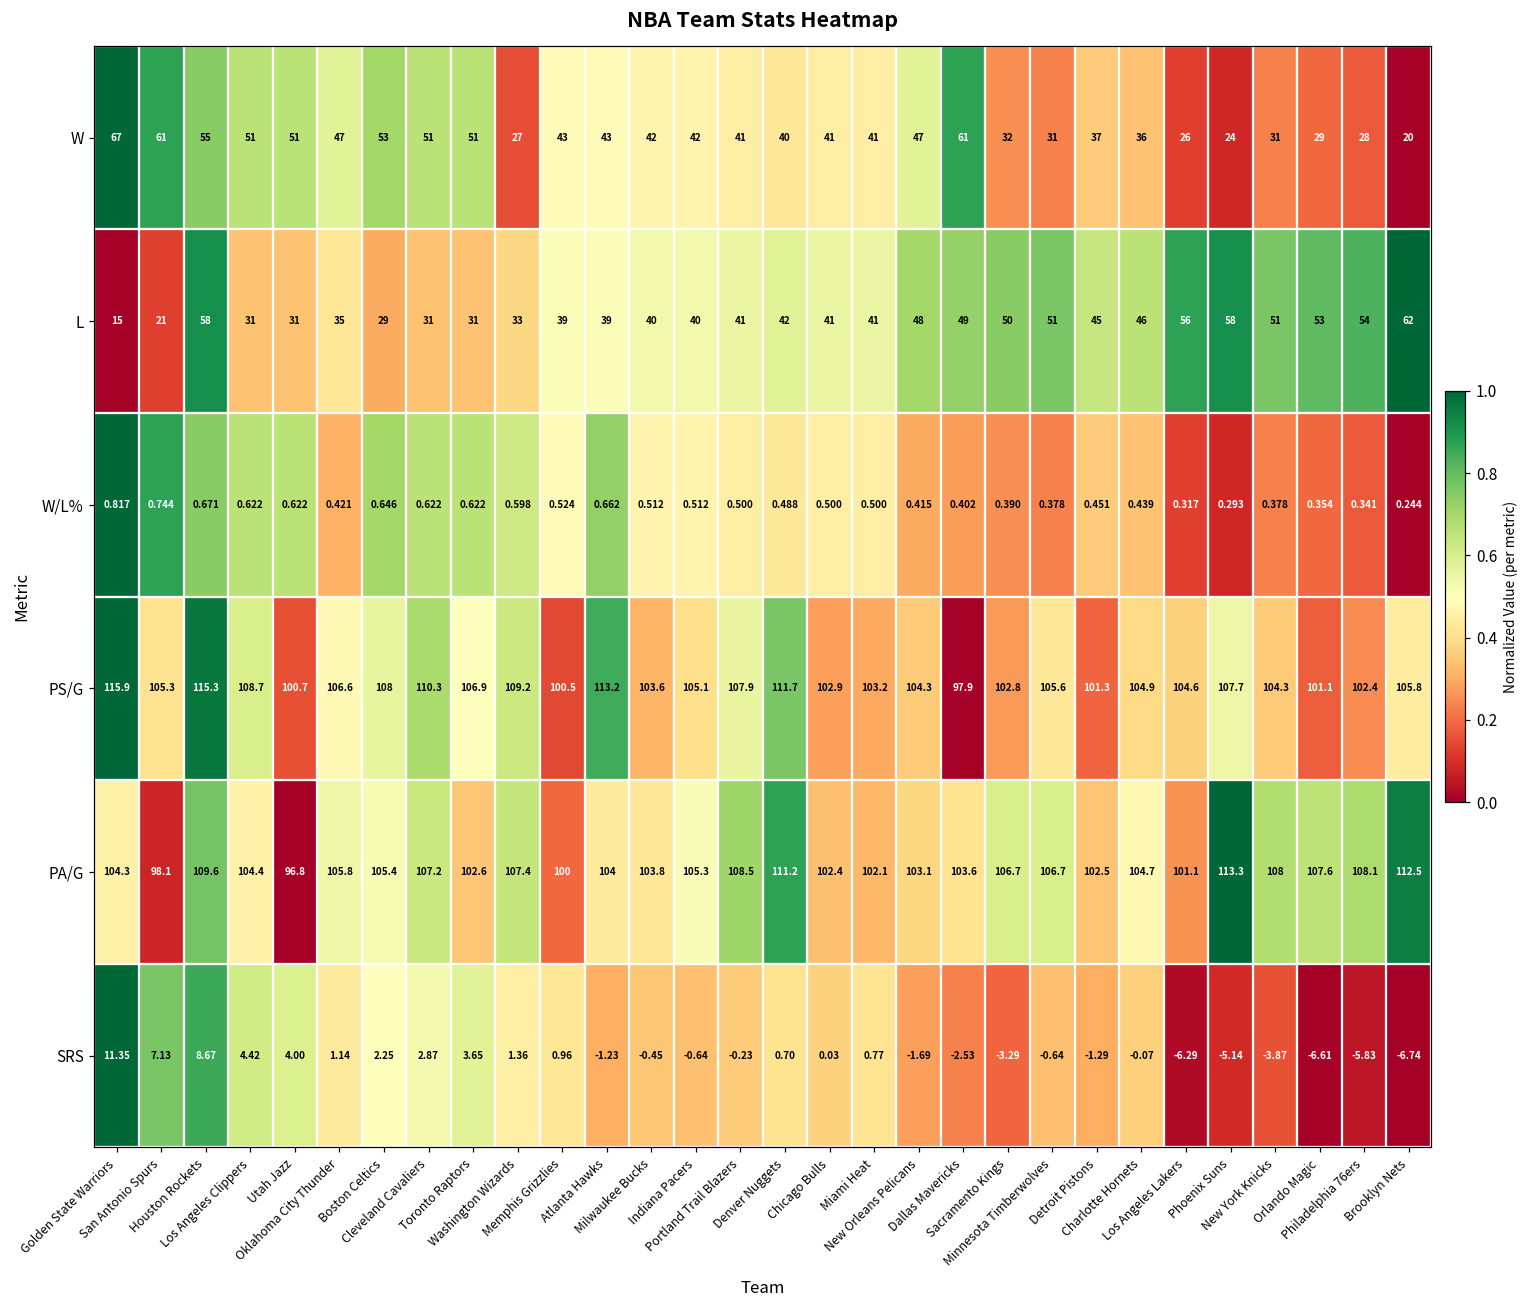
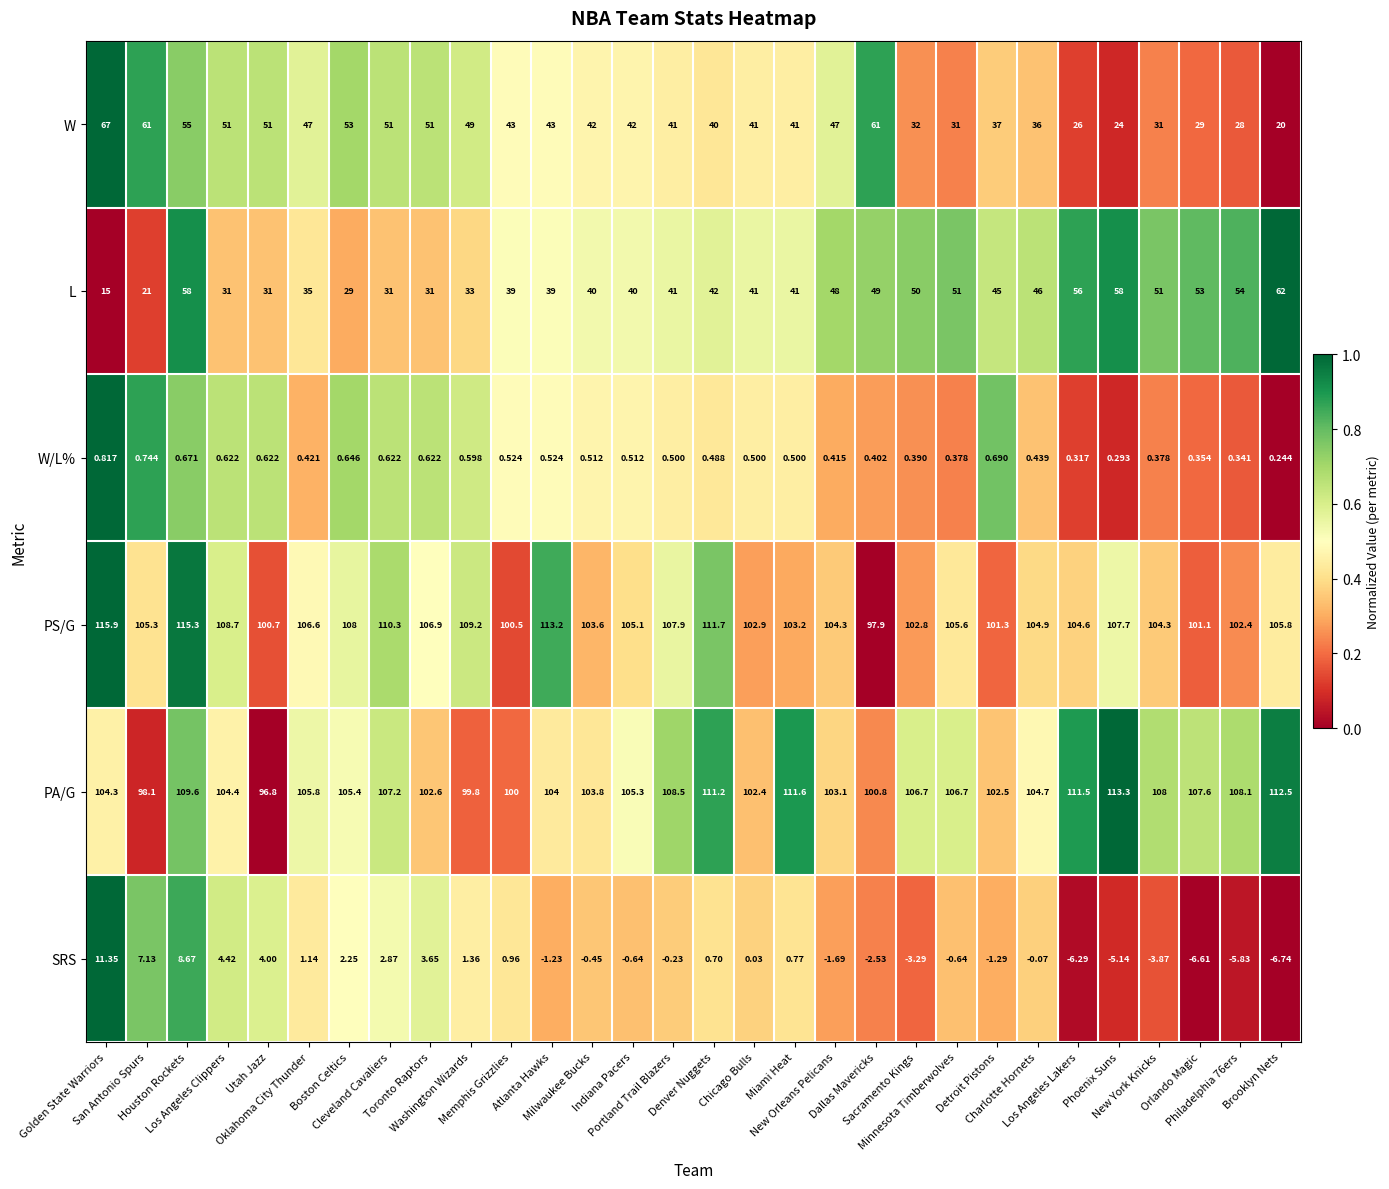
W, Washington Wizards: 27 -> 49
W/L%, Atlanta Hawks: 0.662 -> 0.524
W/L%, Detroit Pistons: 0.451 -> 0.690
PA/G, Washington Wizards: 107.4 -> 99.8
PA/G, Miami Heat: 102.1 -> 111.6
PA/G, Dallas Mavericks: 103.6 -> 100.8
PA/G, Los Angeles Lakers: 101.1 -> 111.5
